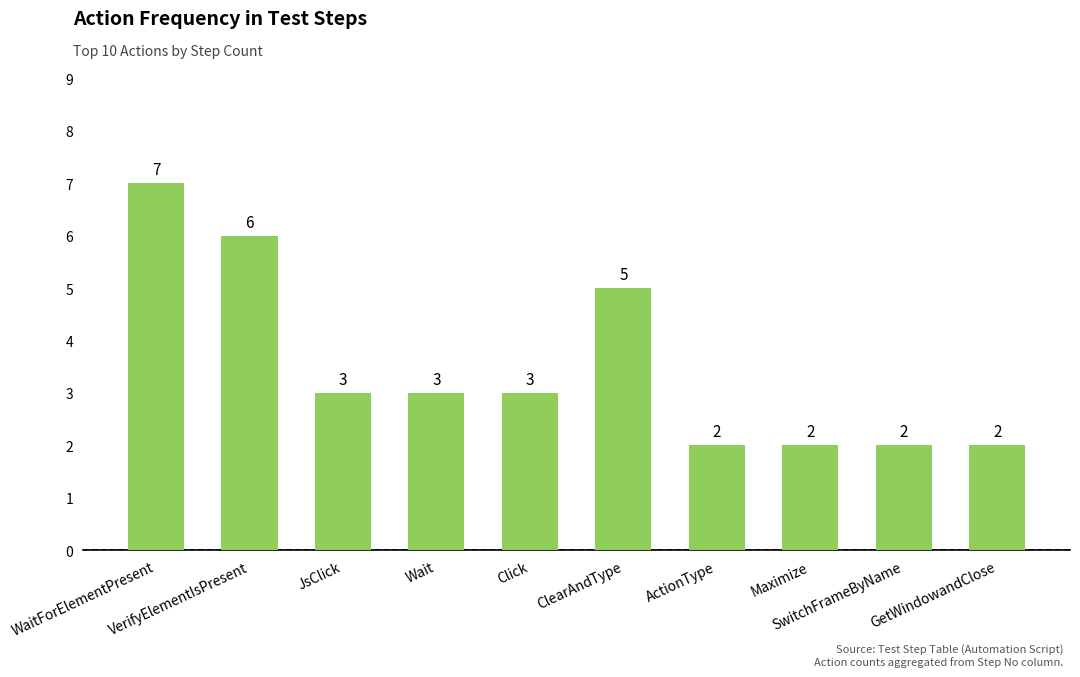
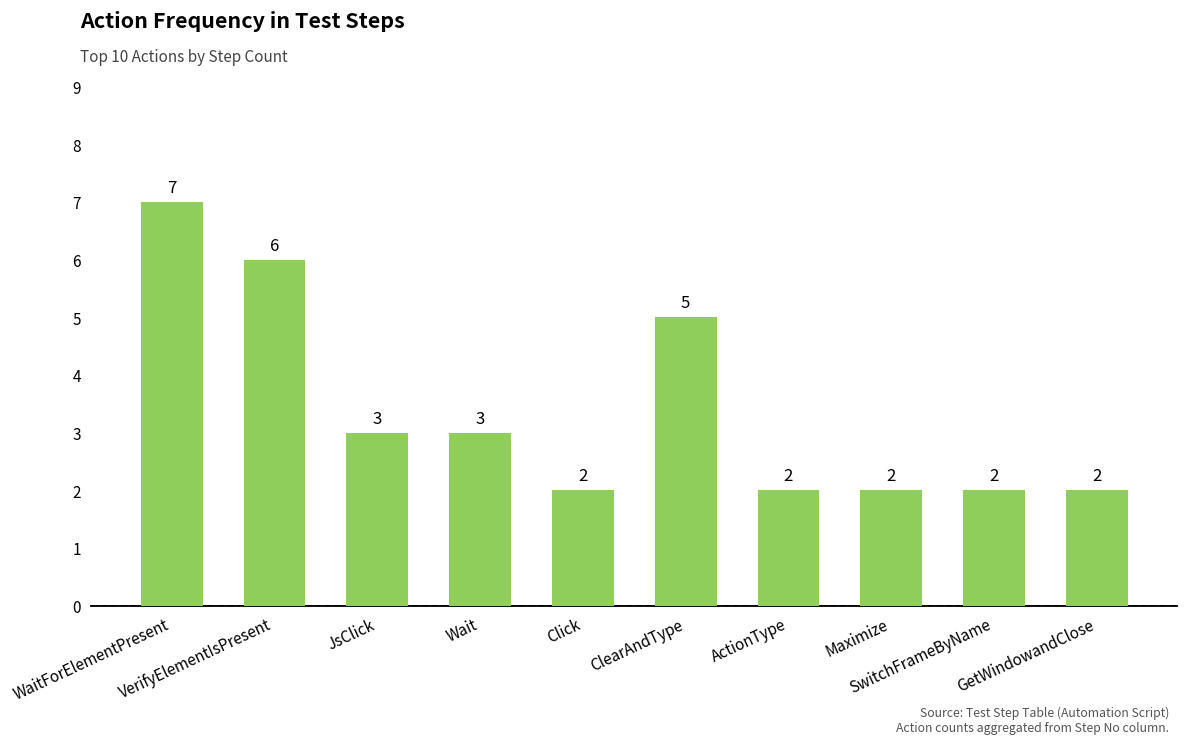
Click: 3 -> 2
